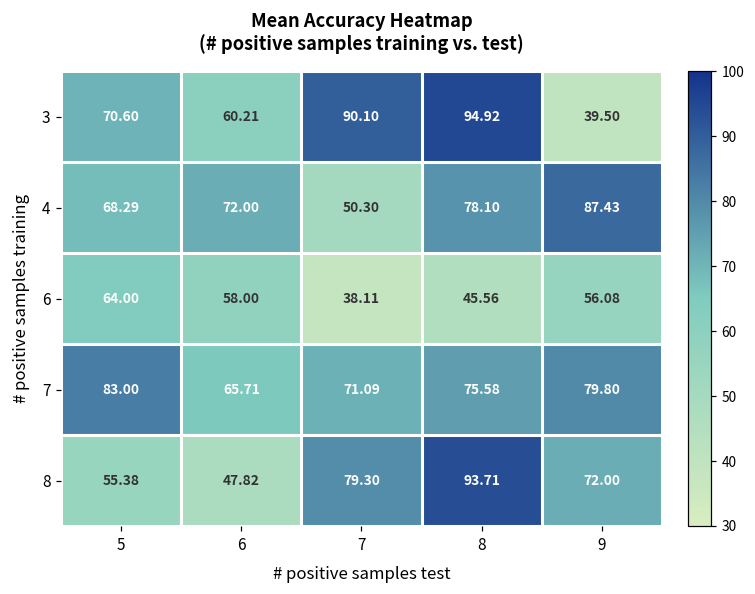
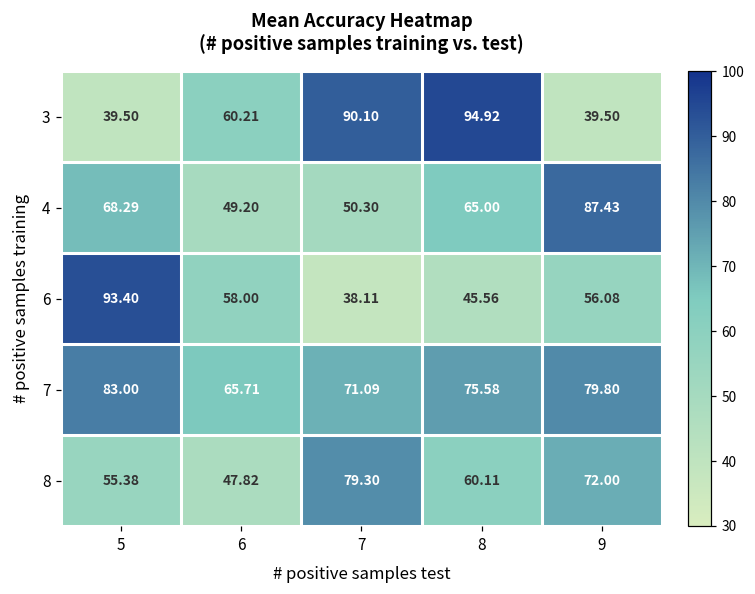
3, 5: 70.60 -> 39.50
4, 6: 72.00 -> 49.20
4, 8: 78.10 -> 65.00
6, 5: 64.00 -> 93.40
8, 8: 93.71 -> 60.11
